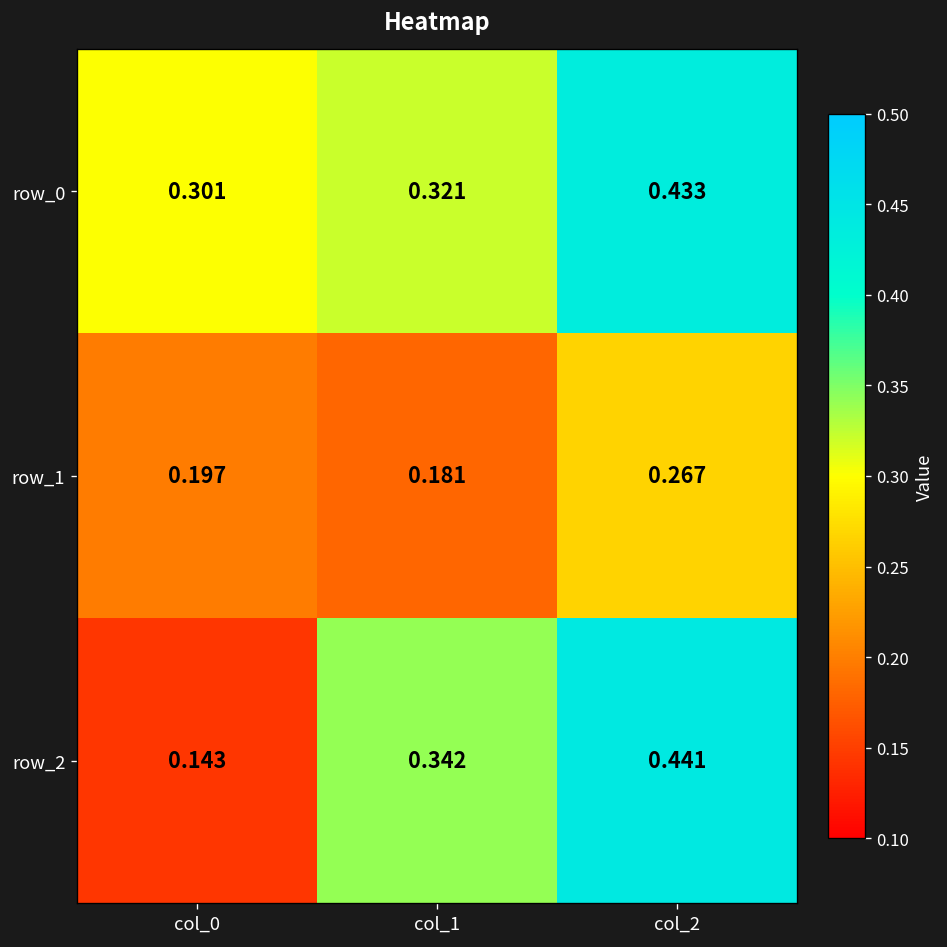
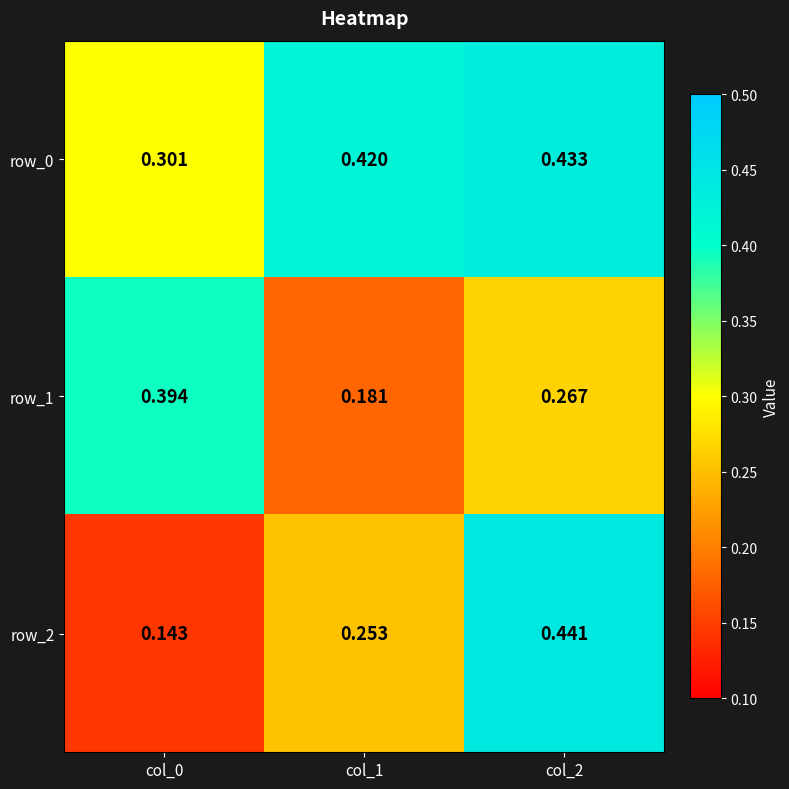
row_0, col_1: 0.321 -> 0.420
row_1, col_0: 0.197 -> 0.394
row_2, col_1: 0.342 -> 0.253
